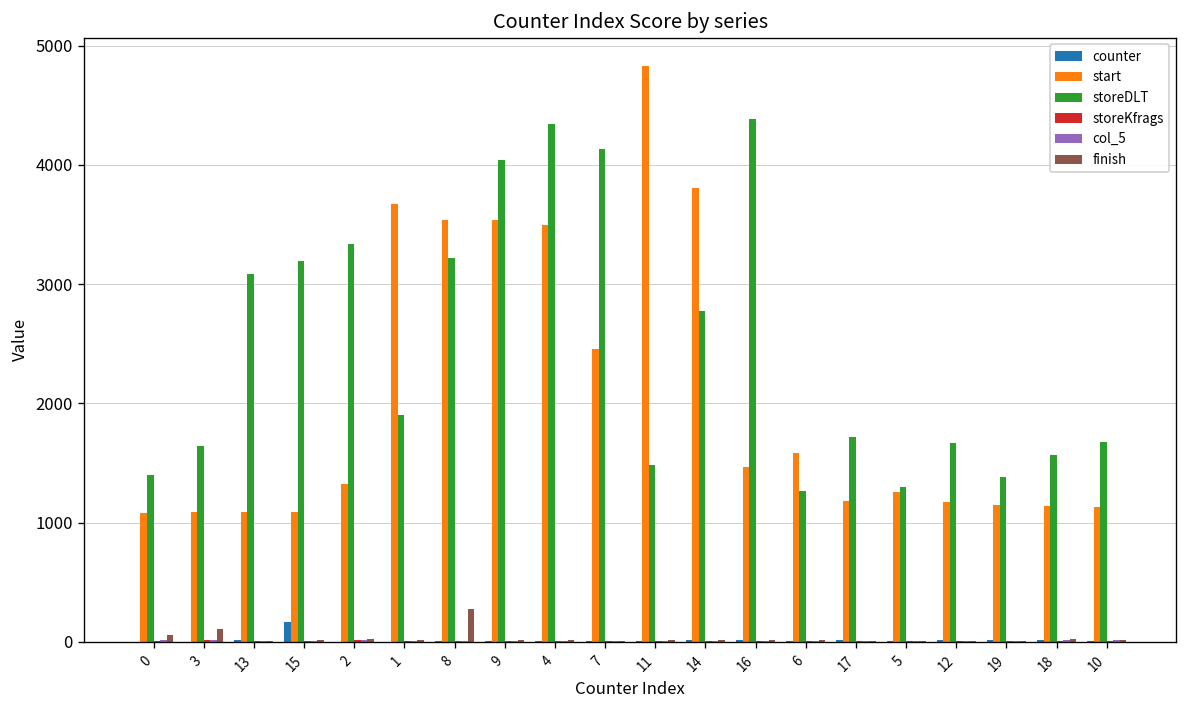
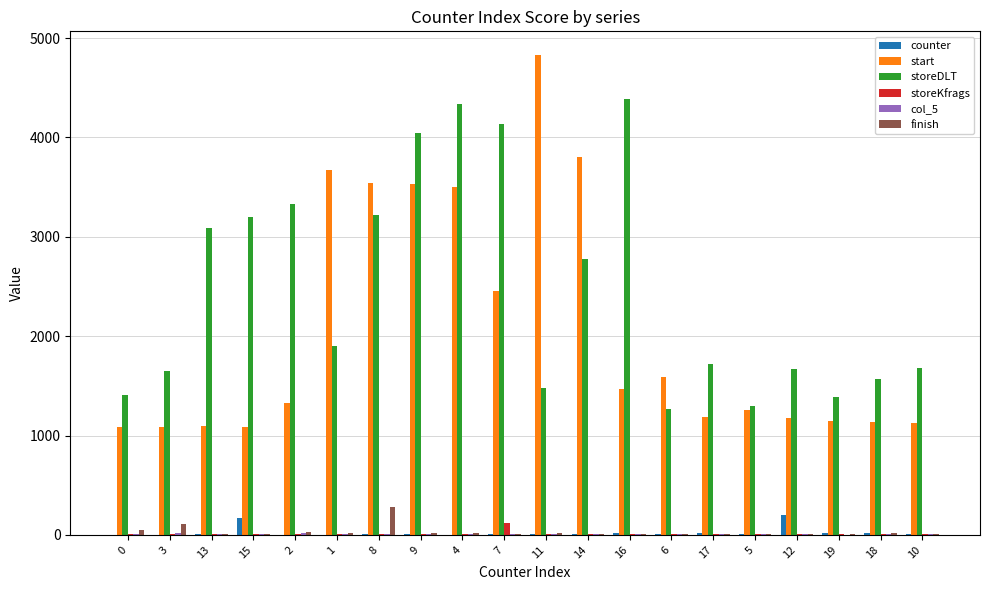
storeKfrags, 7: 0 -> 100
counter, 12: 0 -> 200
